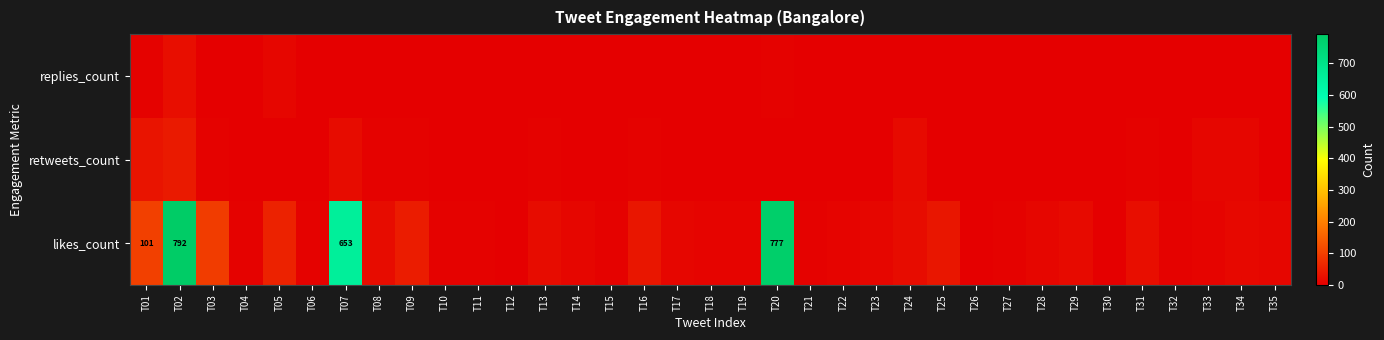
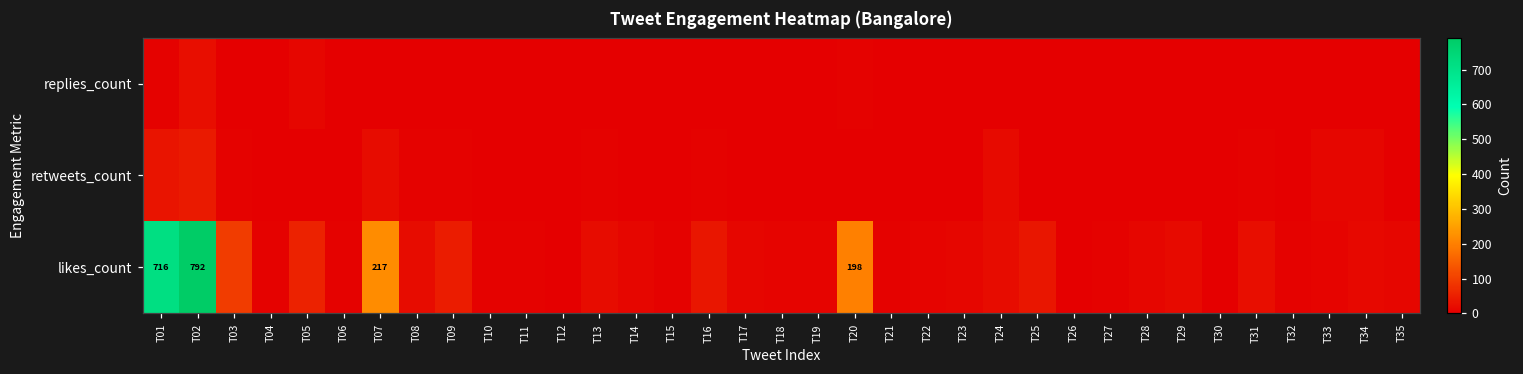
likes_count, T01: 101 -> 716
likes_count, T07: 653 -> 217
likes_count, T20: 777 -> 198
